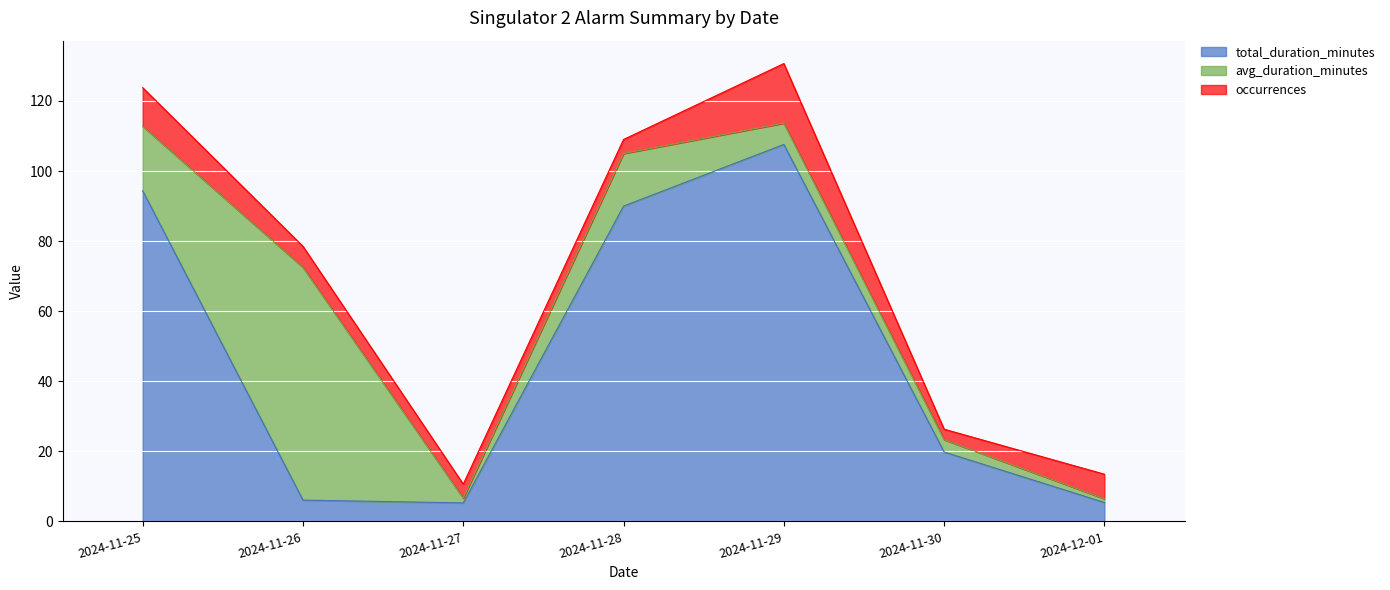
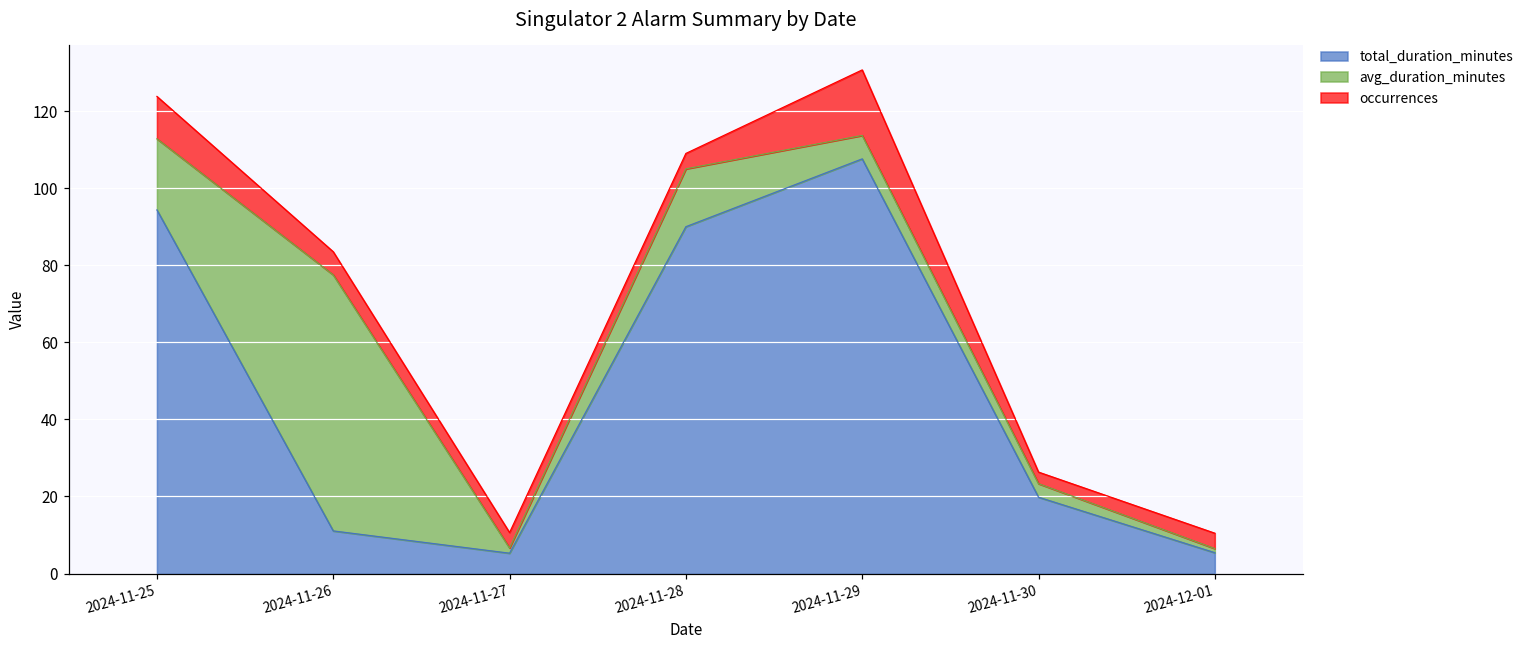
total_duration_minutes, 2024-11-26: 6 -> 11
occurrences, 2024-12-01: 7 -> 4
